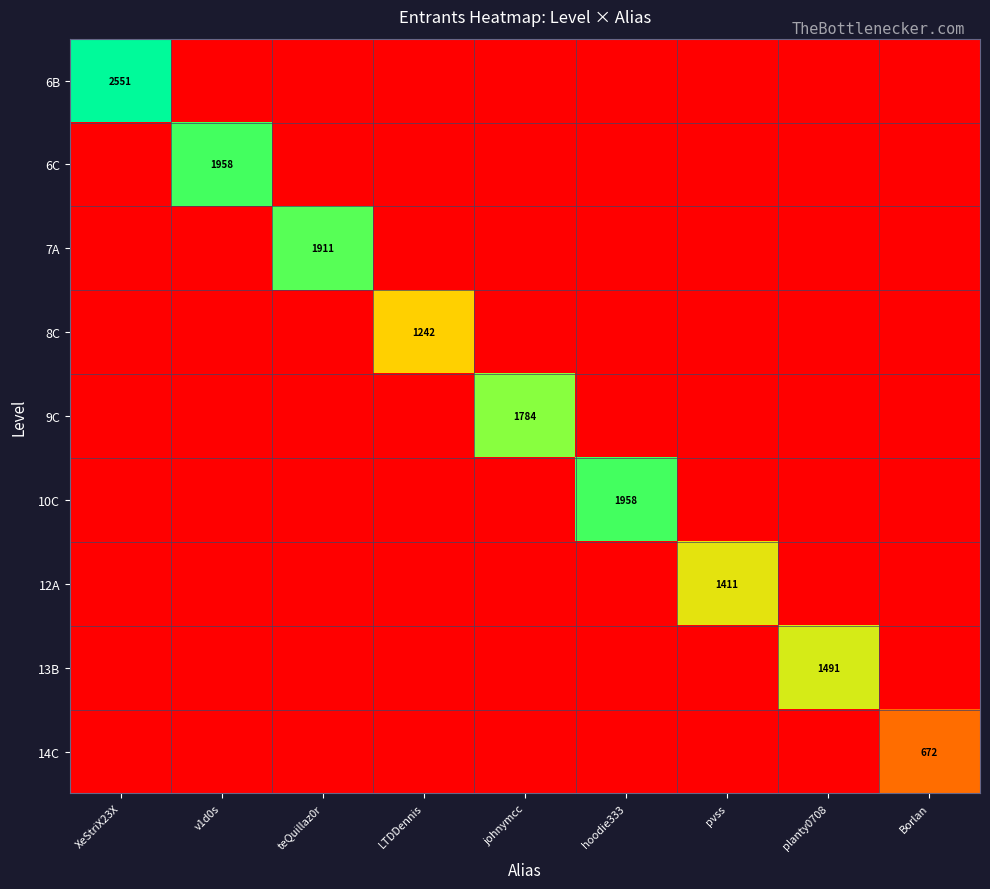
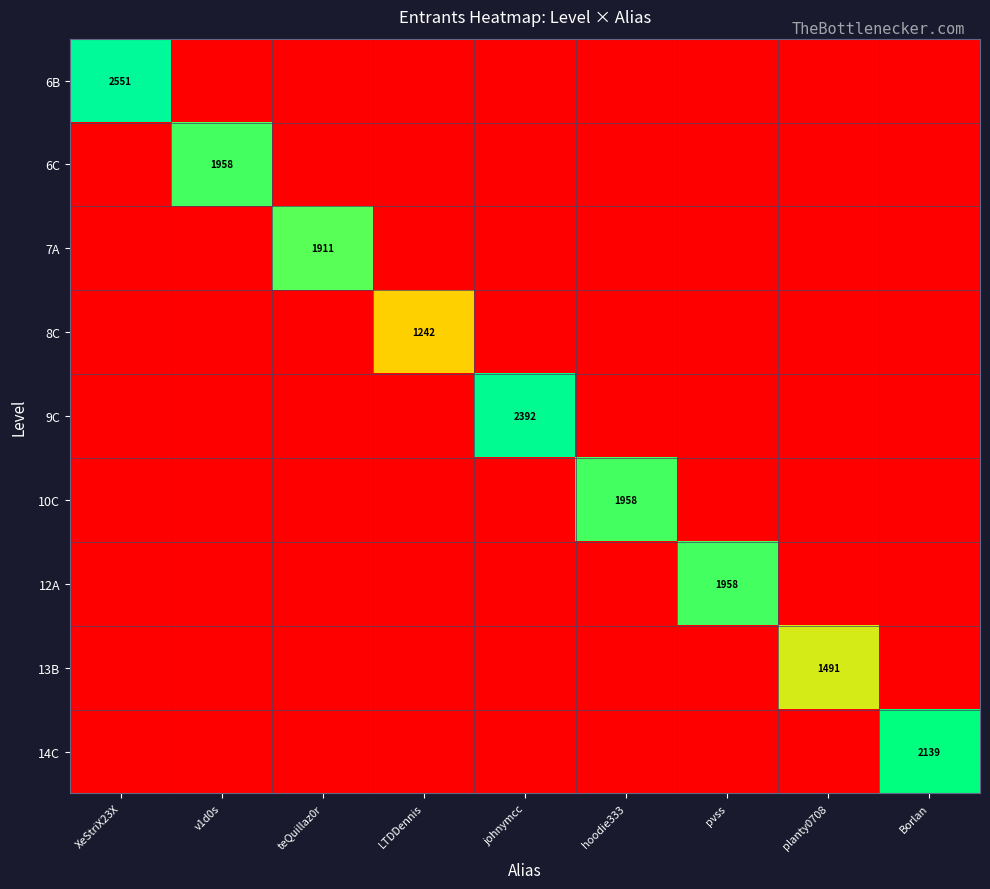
9C, johnymcc: 1784 -> 2392
12A, pvss: 1411 -> 1958
14C, Borlan: 672 -> 2139
